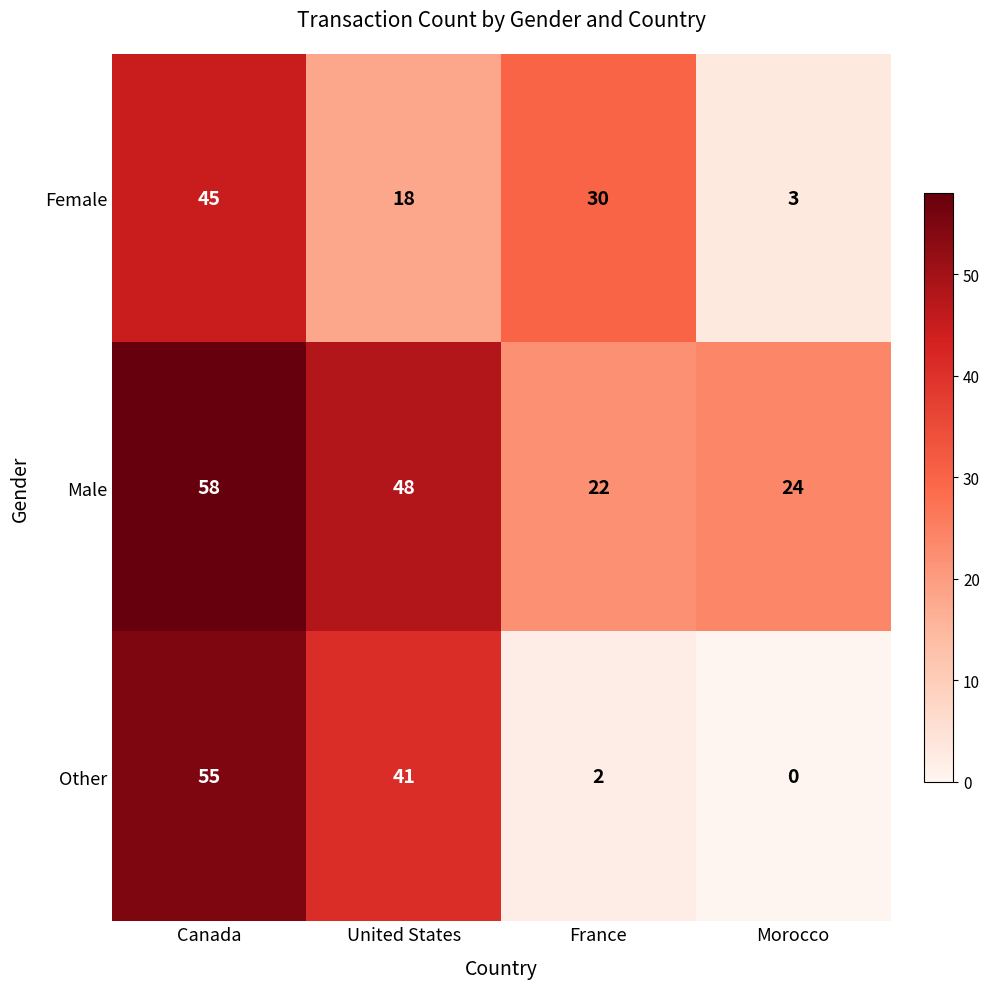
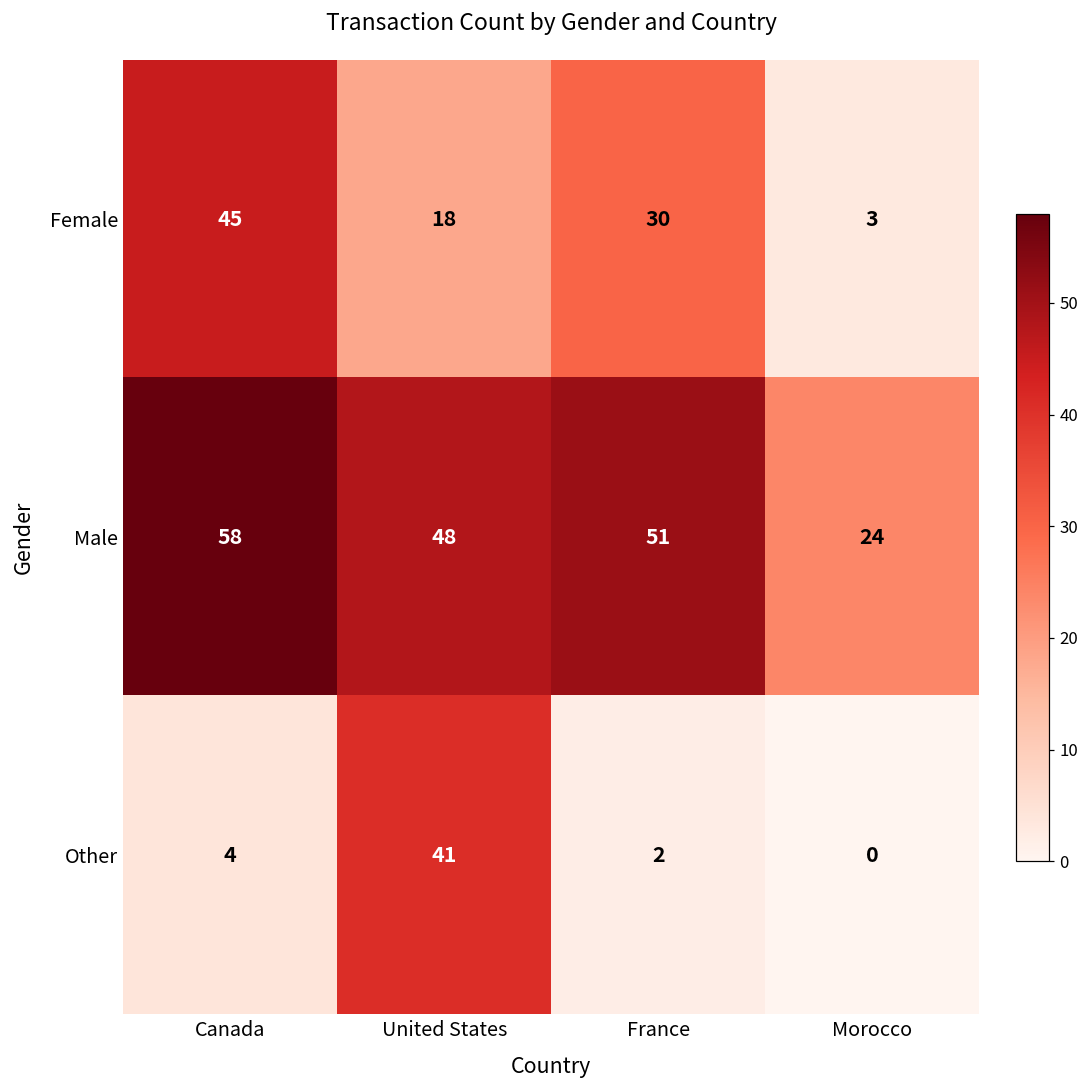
Male, France: 22 -> 51
Other, Canada: 55 -> 4
